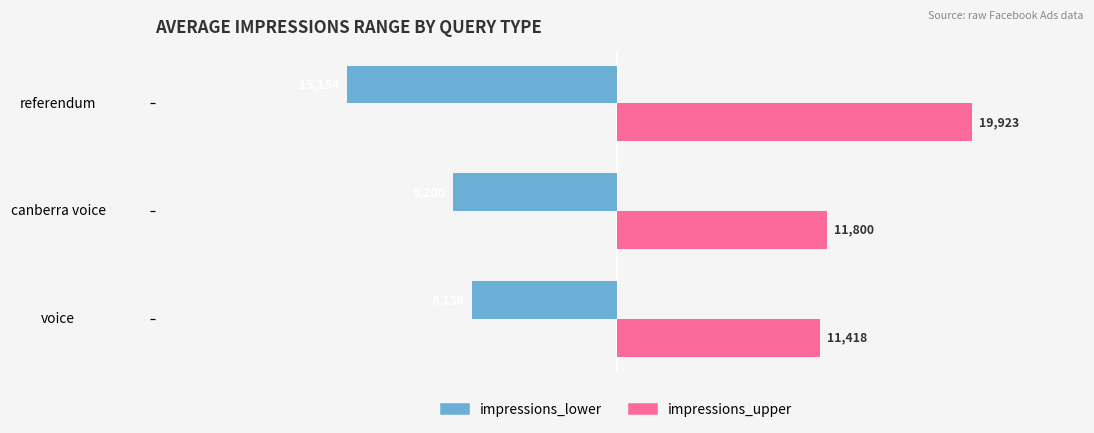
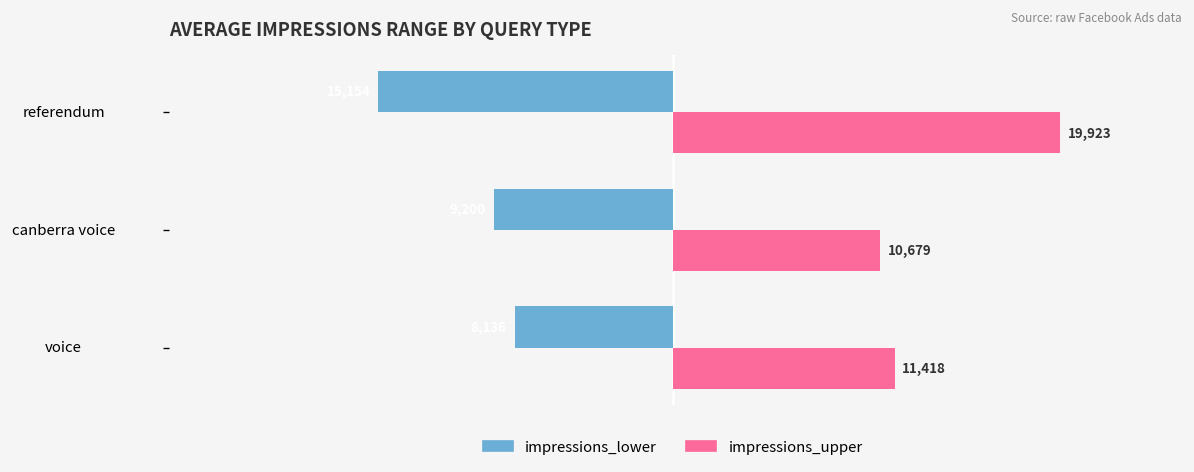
impressions_upper, canberra voice: 11,800 -> 10,679
